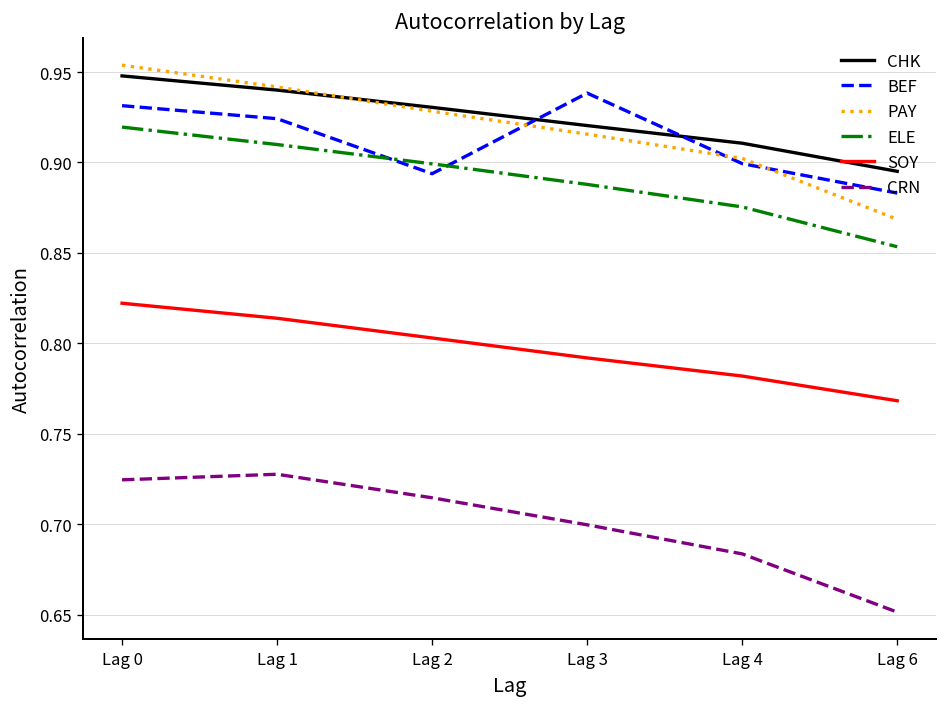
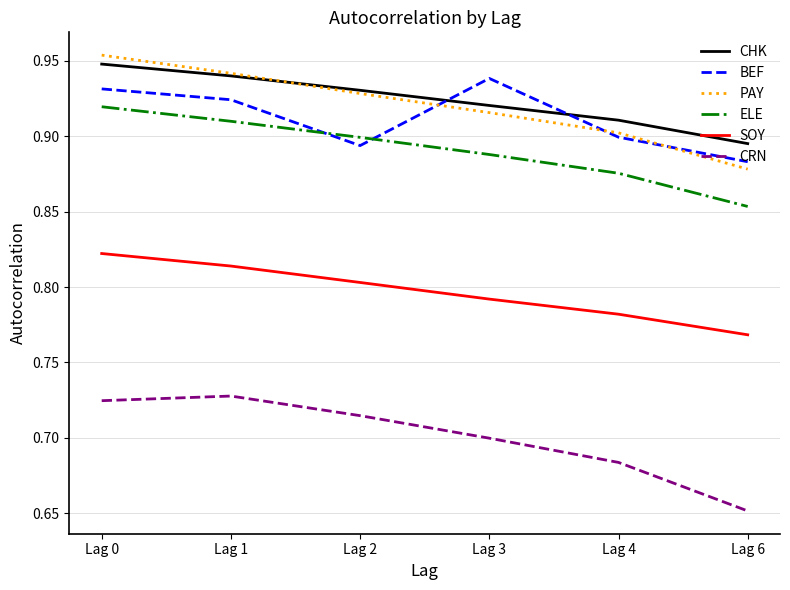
PAY, Lag 6: 0.869 -> 0.878
